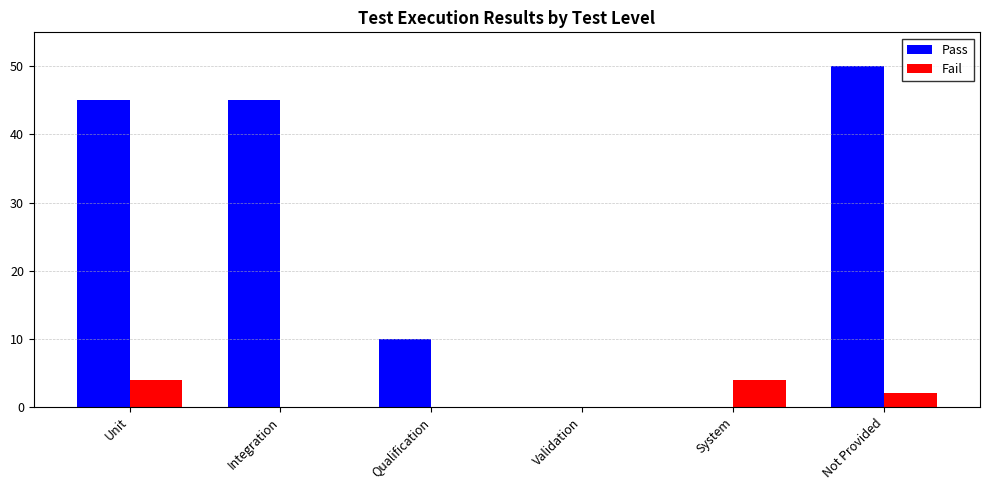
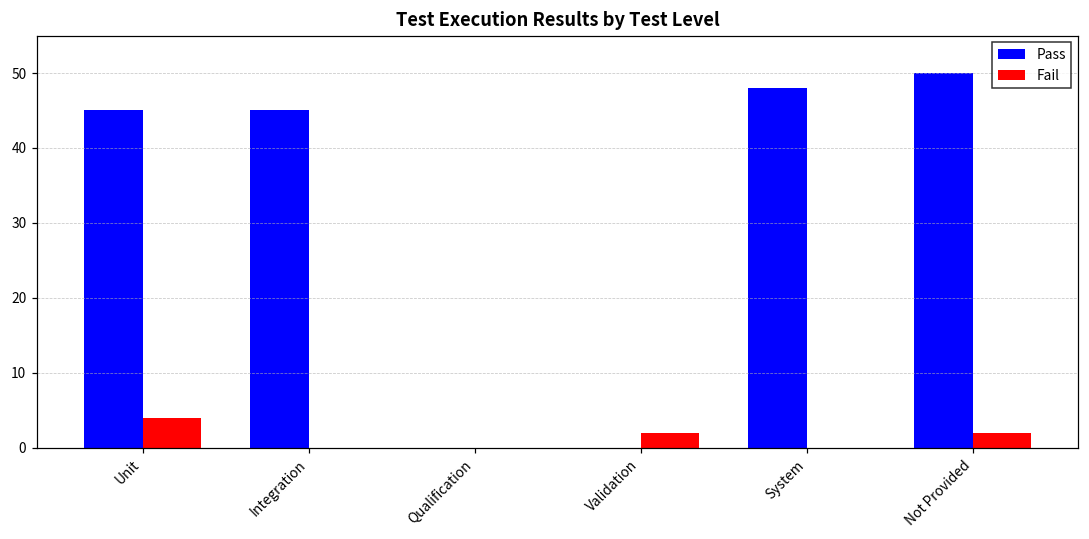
Pass, Qualification: 10 -> 0
Fail, Validation: 0 -> 2
Pass, System: 0 -> 48
Fail, System: 4 -> 0
